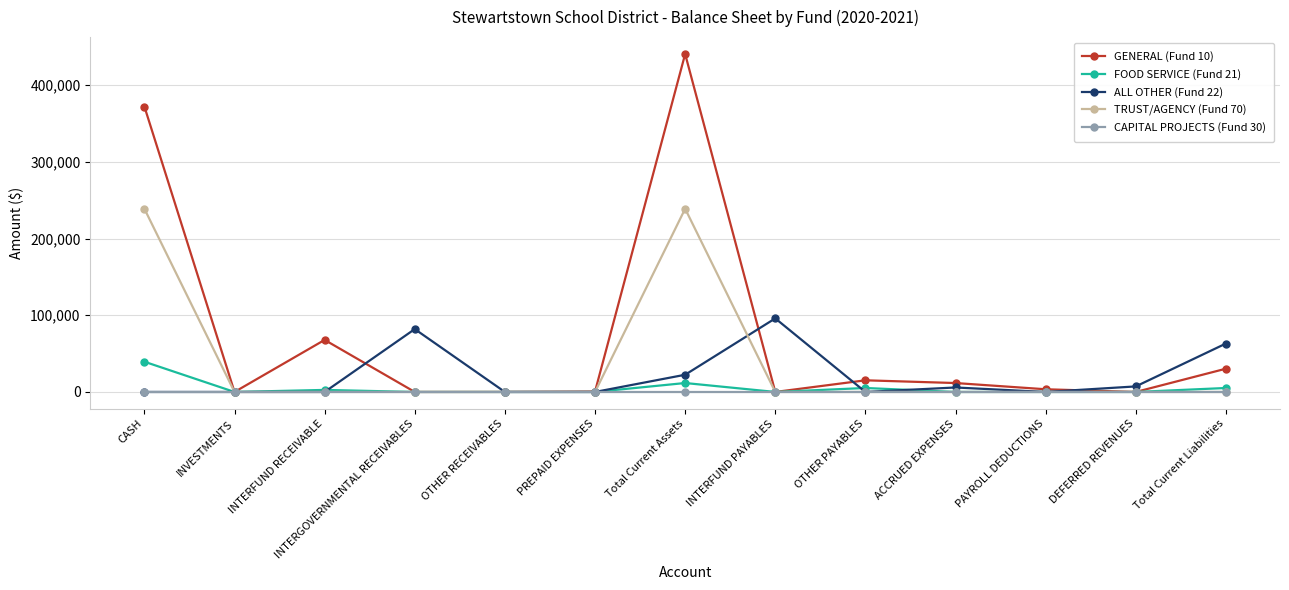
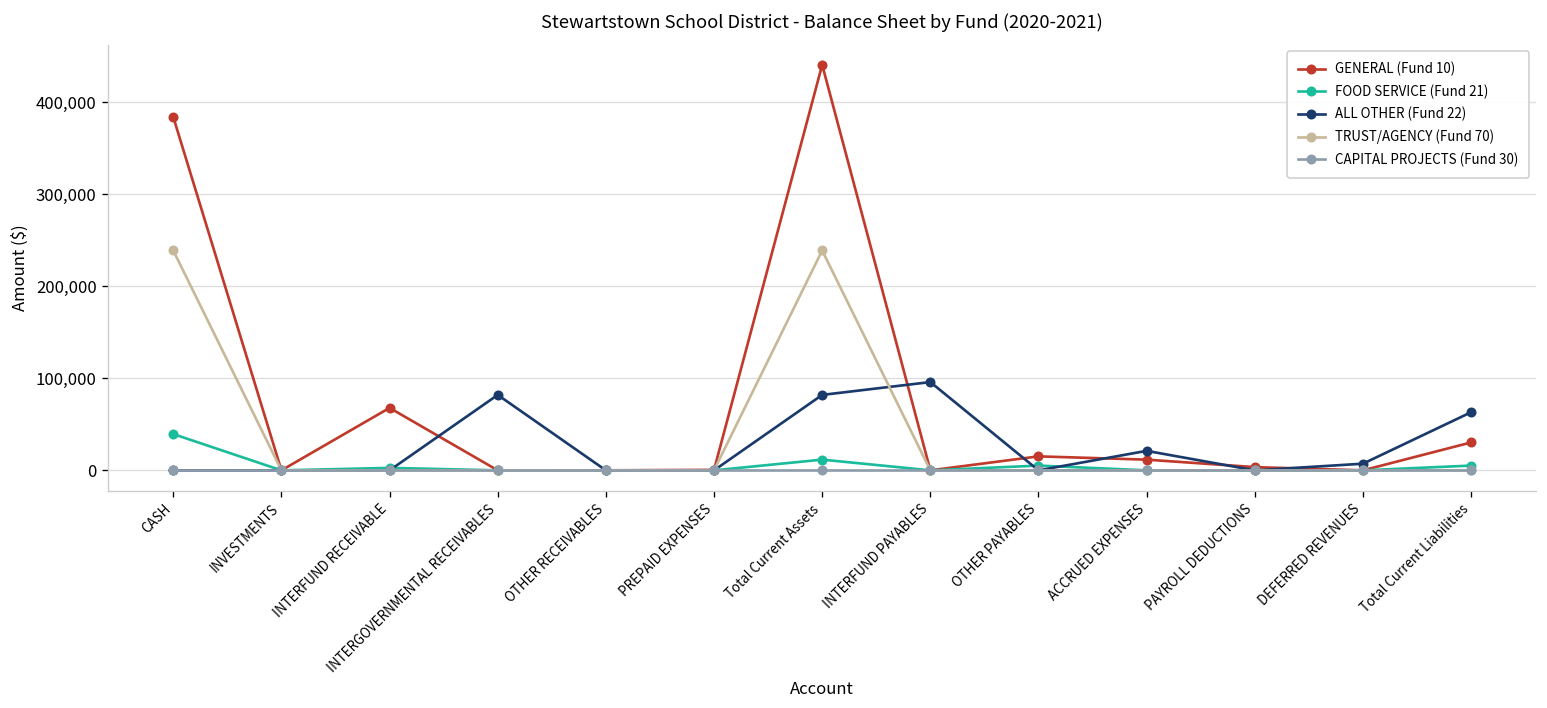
GENERAL (Fund 10), CASH: 370,000 -> 380,000
ALL OTHER (Fund 22), Total Current Assets: 20,000 -> 80,000
ALL OTHER (Fund 22), ACCRUED EXPENSES: 10,000 -> 20,000
